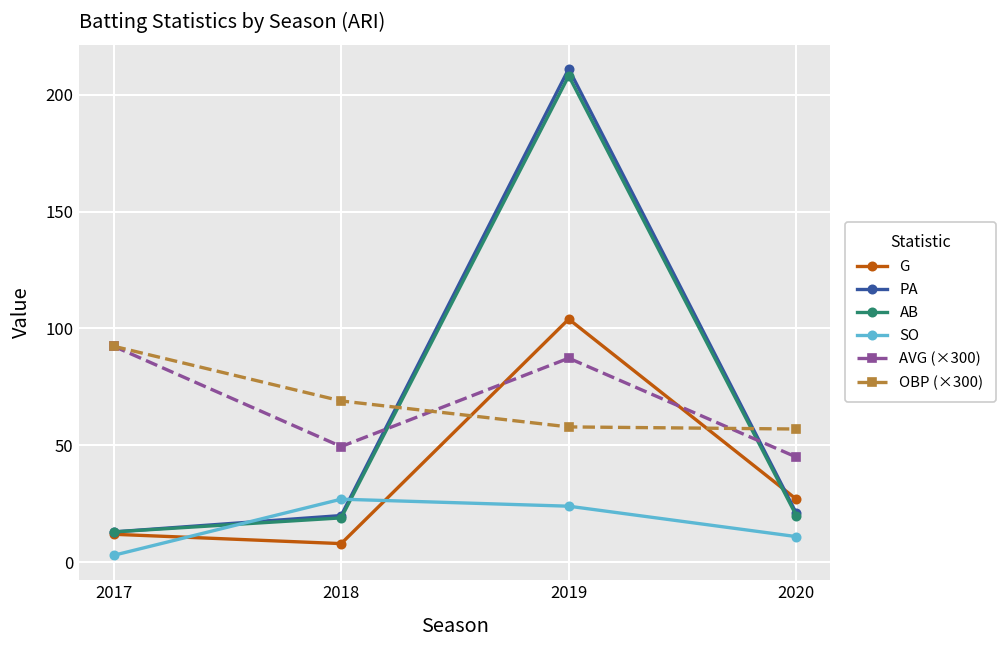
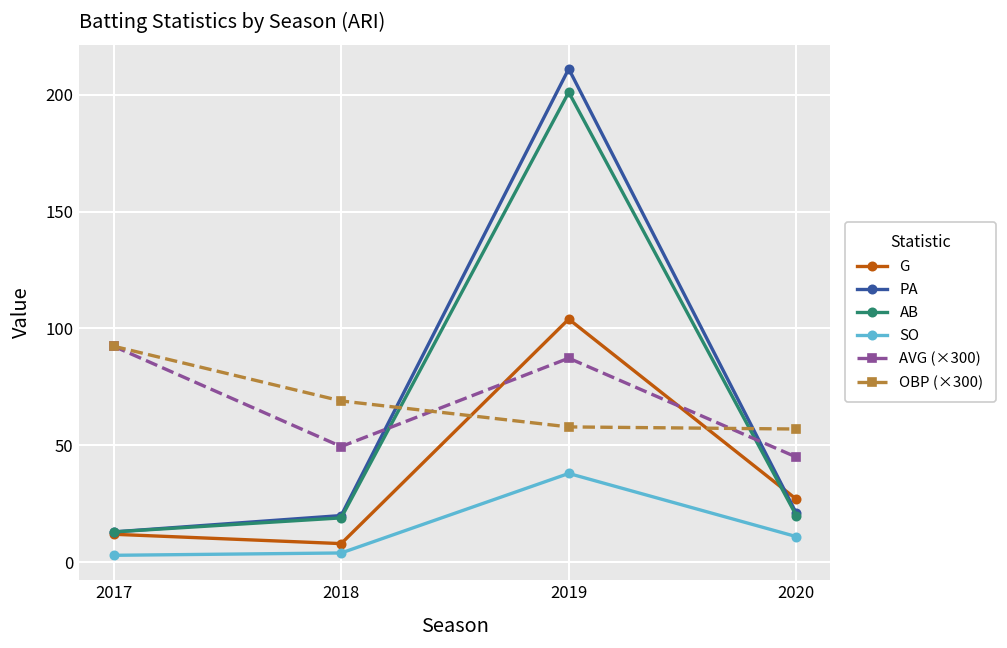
SO, 2018: 27 -> 4
AB, 2019: 208 -> 201
SO, 2019: 24 -> 38
